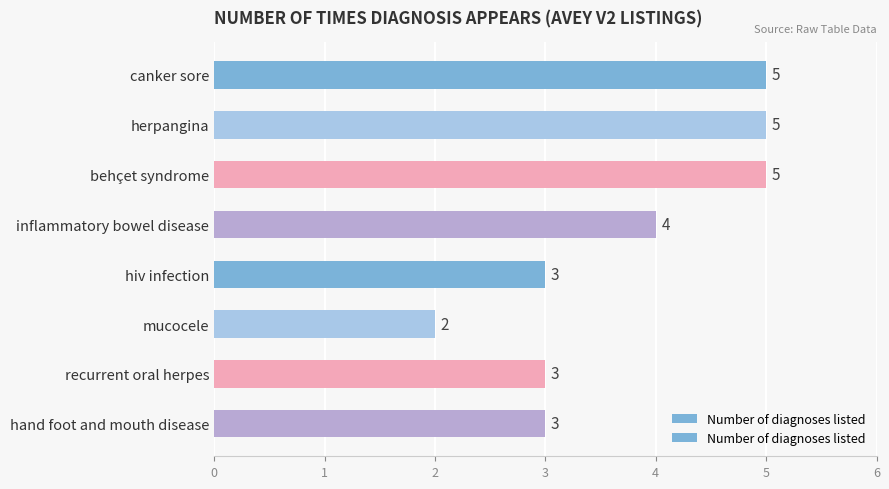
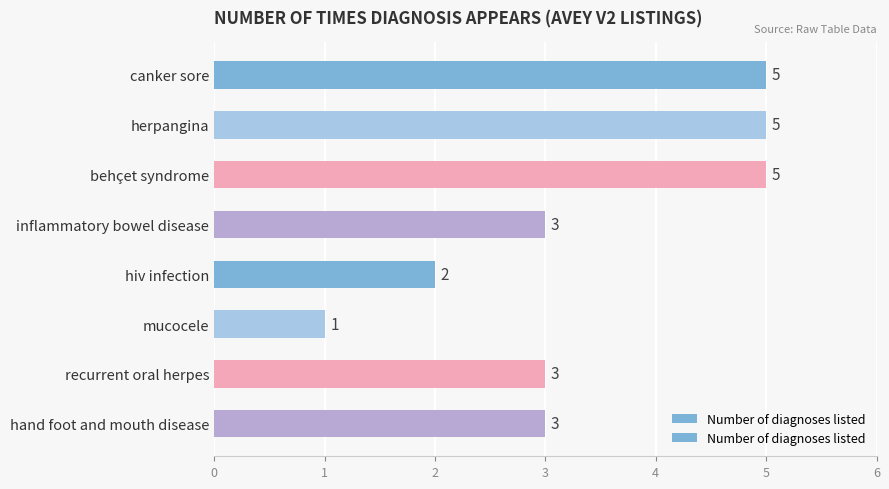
inflammatory bowel disease: 4 -> 3
hiv infection: 3 -> 2
mucocele: 2 -> 1
